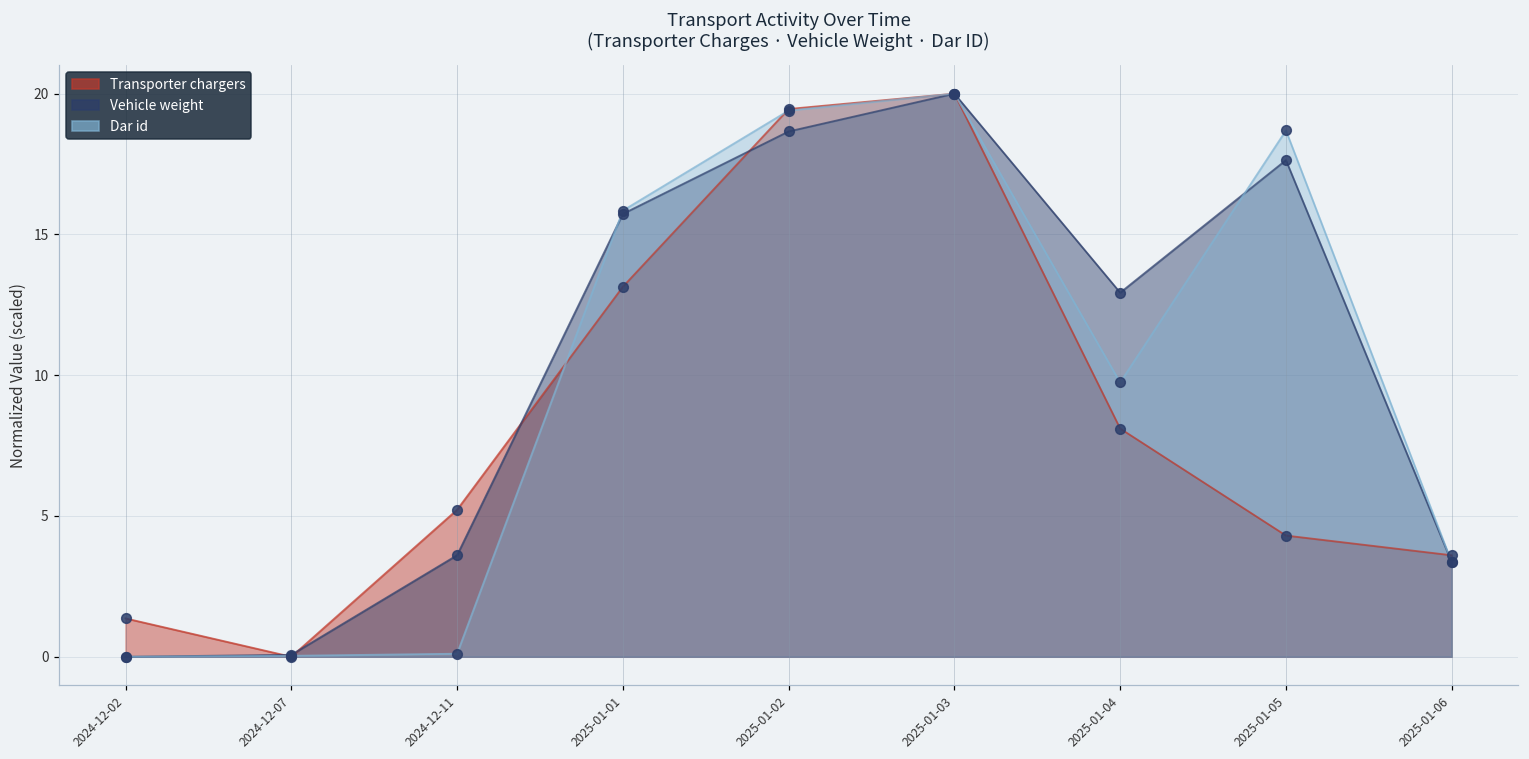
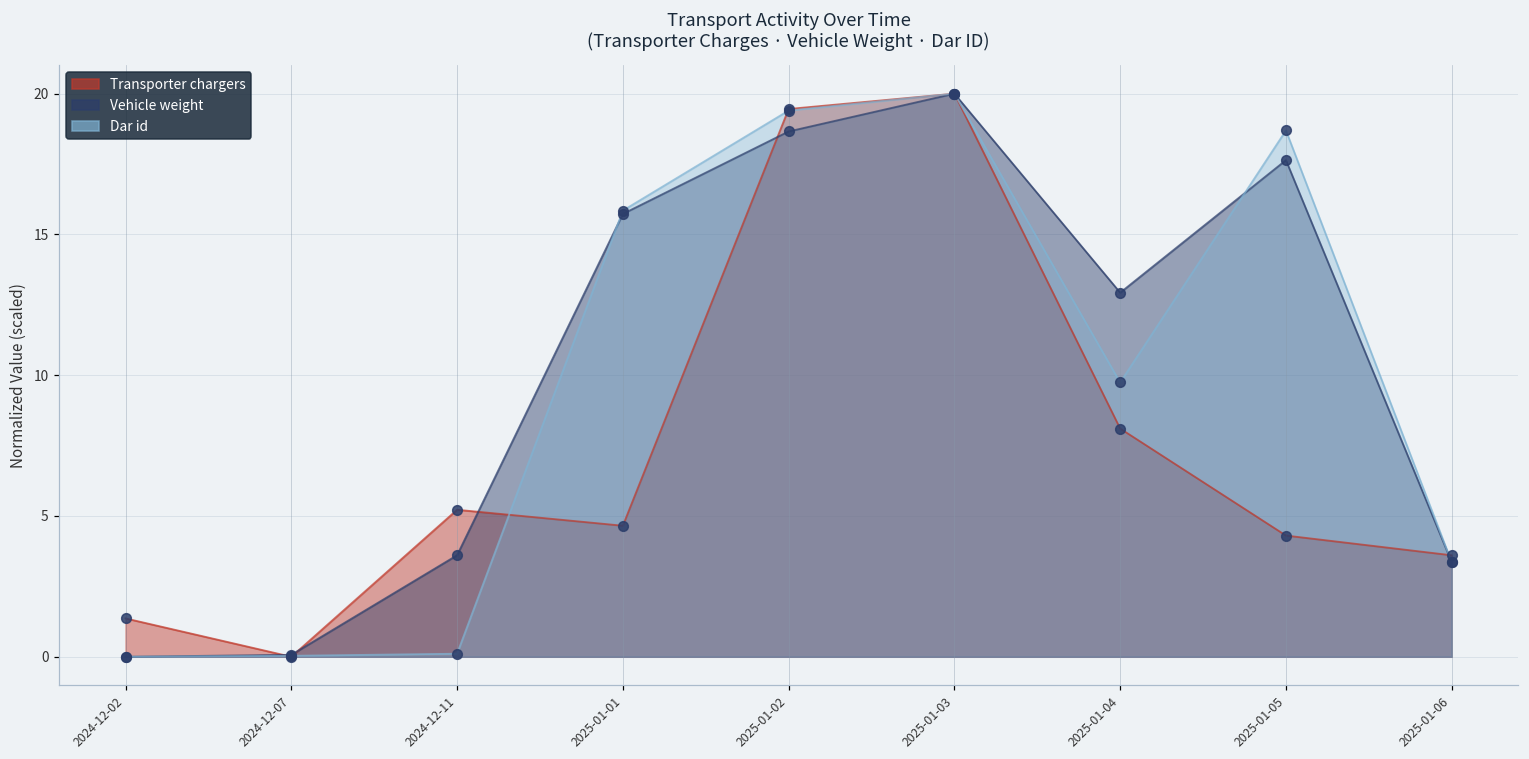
Transporter chargers, 2025-01-01: 13.1 -> 4.7
